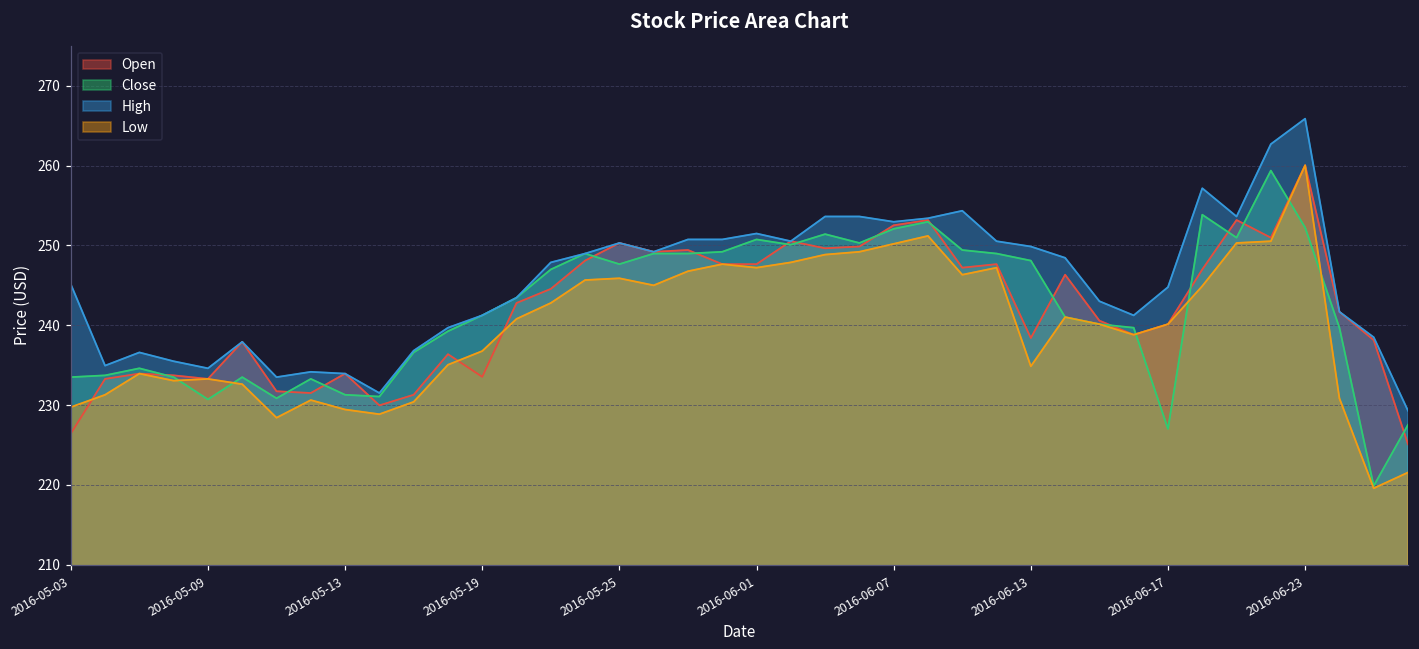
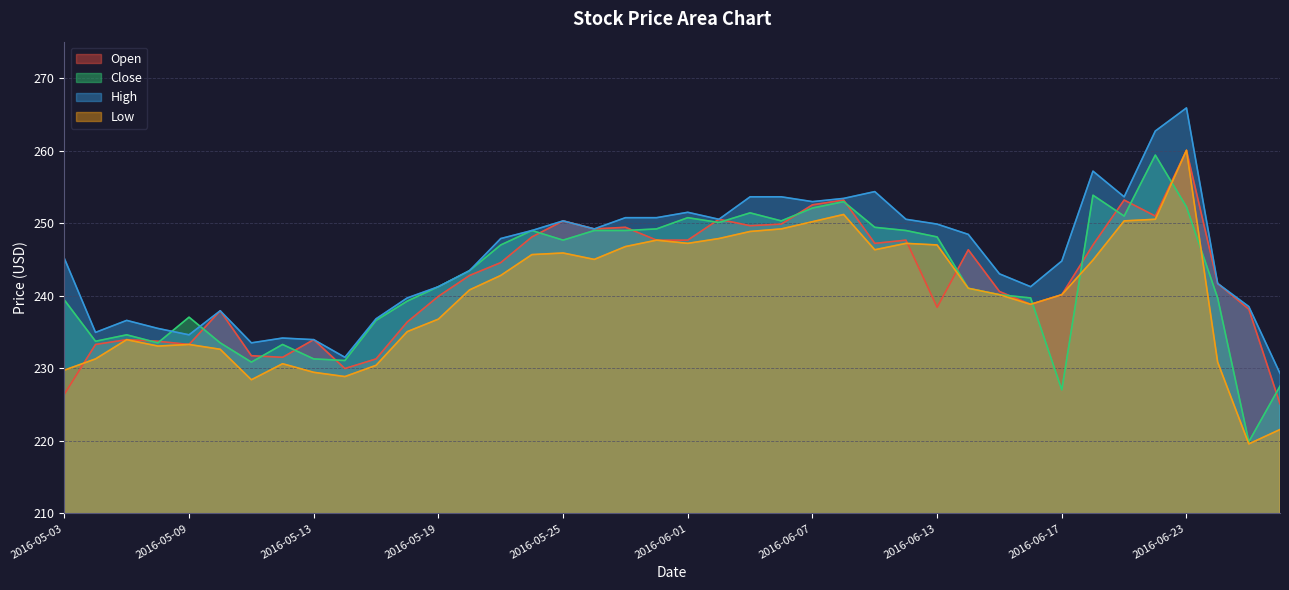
Close, 2016-05-03: 234 -> 239
Close, 2016-05-09: 231 -> 237
Open, 2016-05-19: 234 -> 240
Low, 2016-06-13: 235 -> 247
